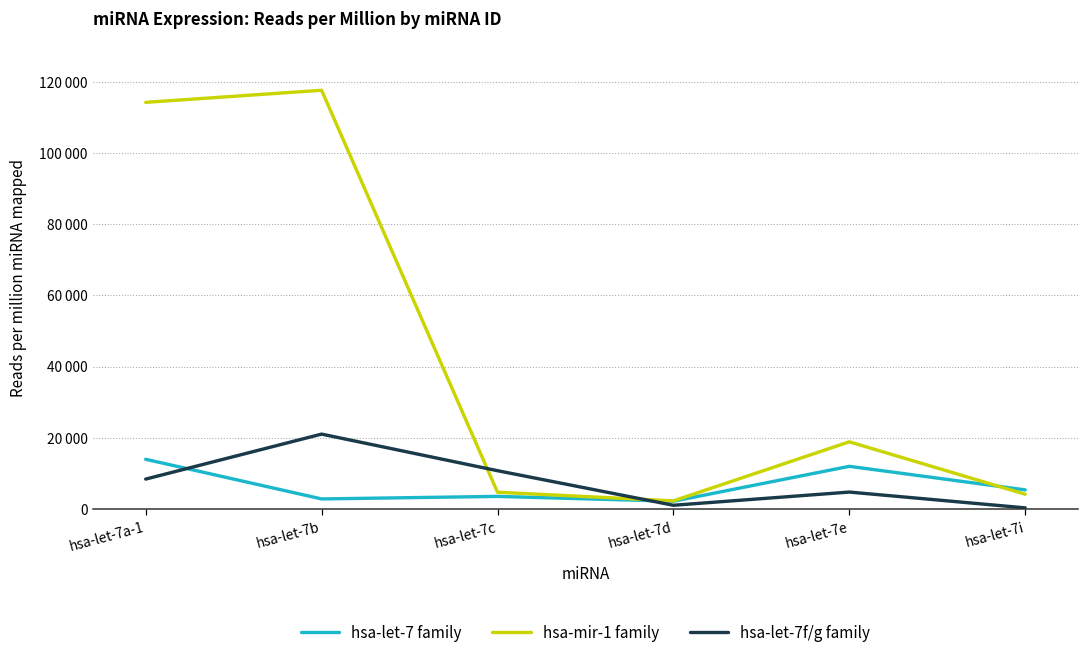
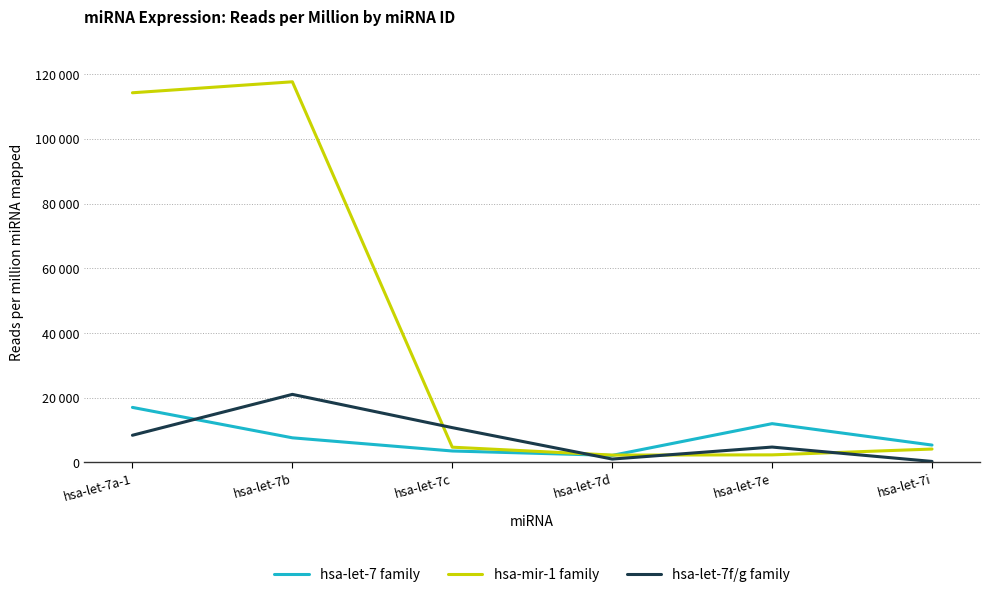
hsa-let-7 family, hsa-let-7a-1: 14000 -> 17000
hsa-let-7 family, hsa-let-7b: 3000 -> 8000
hsa-mir-1 family, hsa-let-7e: 19000 -> 2000
